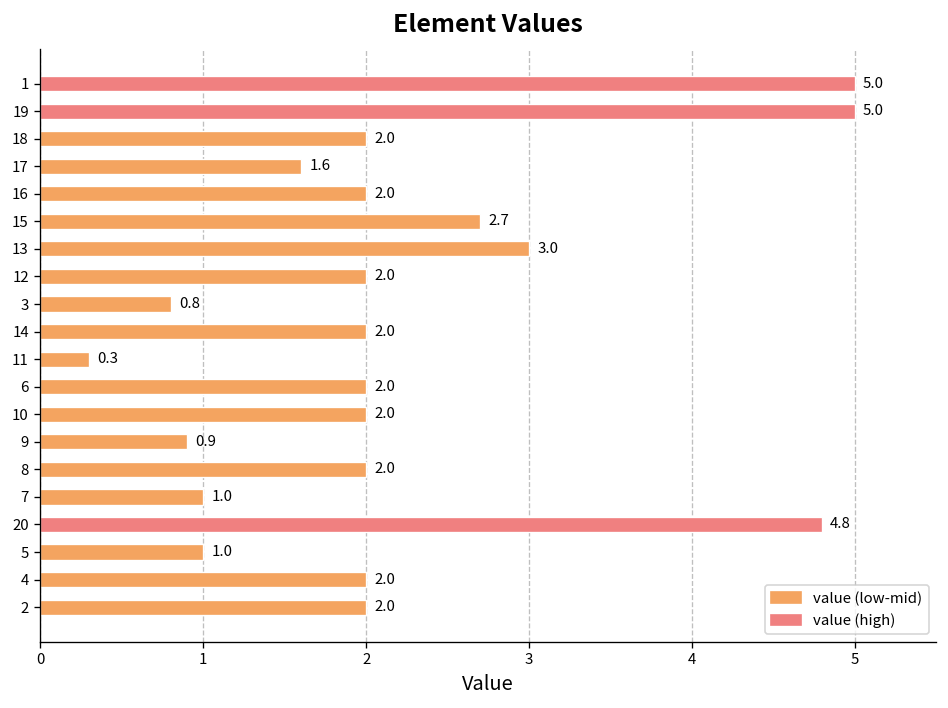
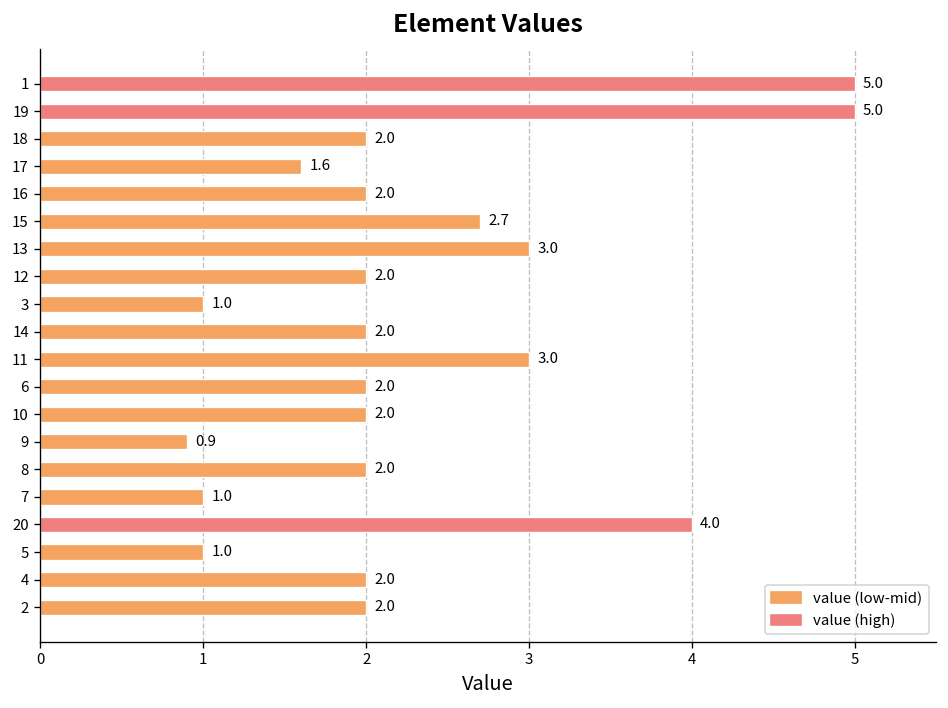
3: 0.8 -> 1.0
11: 0.3 -> 3.0
20: 4.8 -> 4.0
